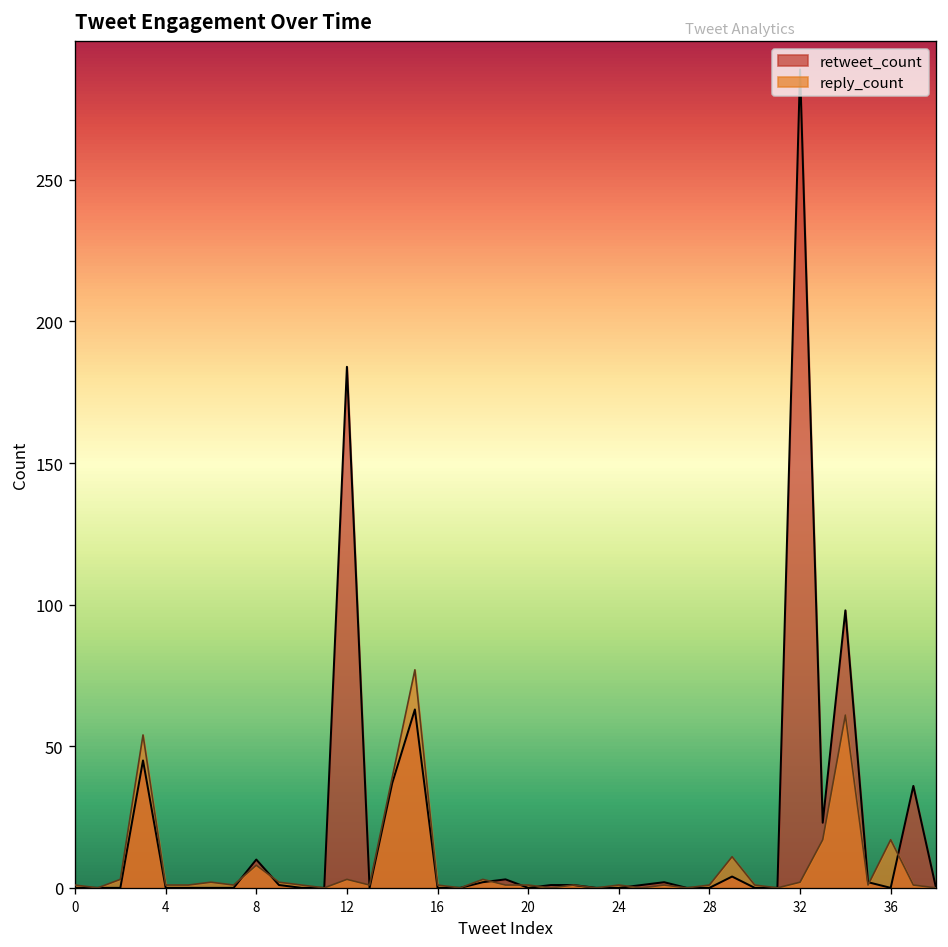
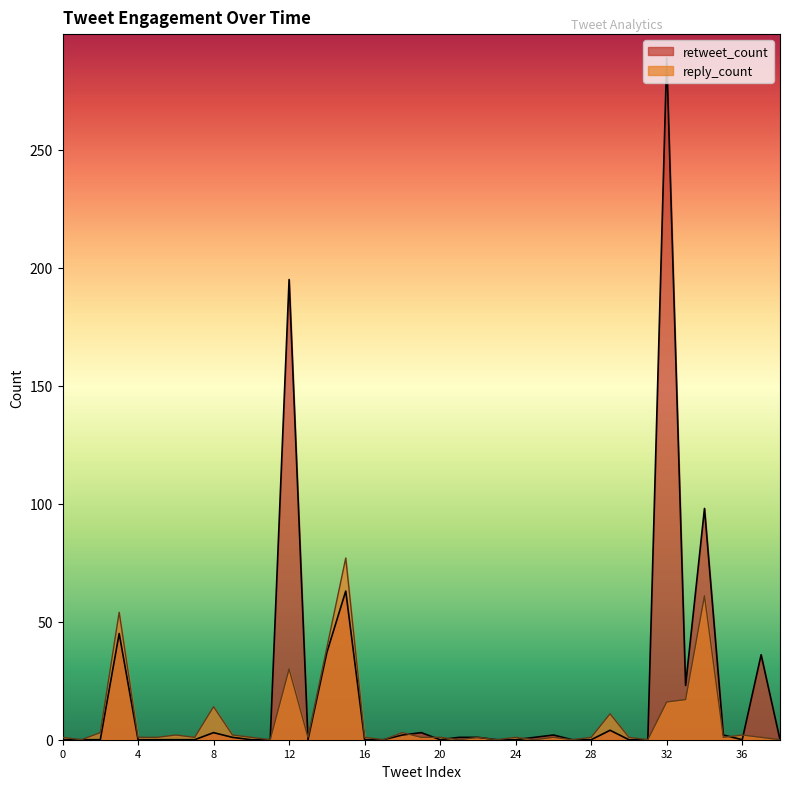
retweet_count, 8: 10 -> 3
reply_count, 8: 8 -> 14
retweet_count, 12: 184 -> 195
reply_count, 12: 3 -> 30
reply_count, 32: 2 -> 16
reply_count, 36: 17 -> 2
